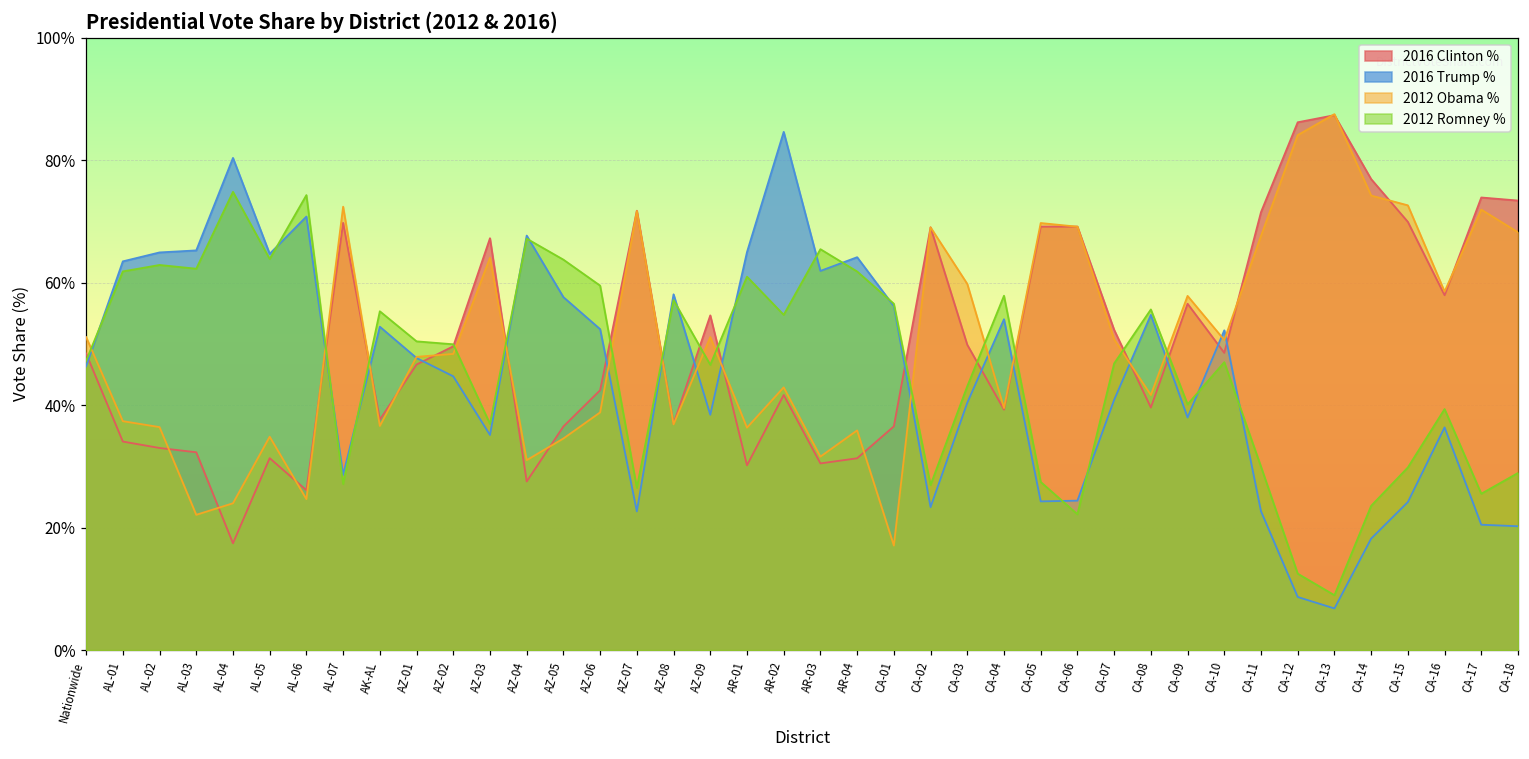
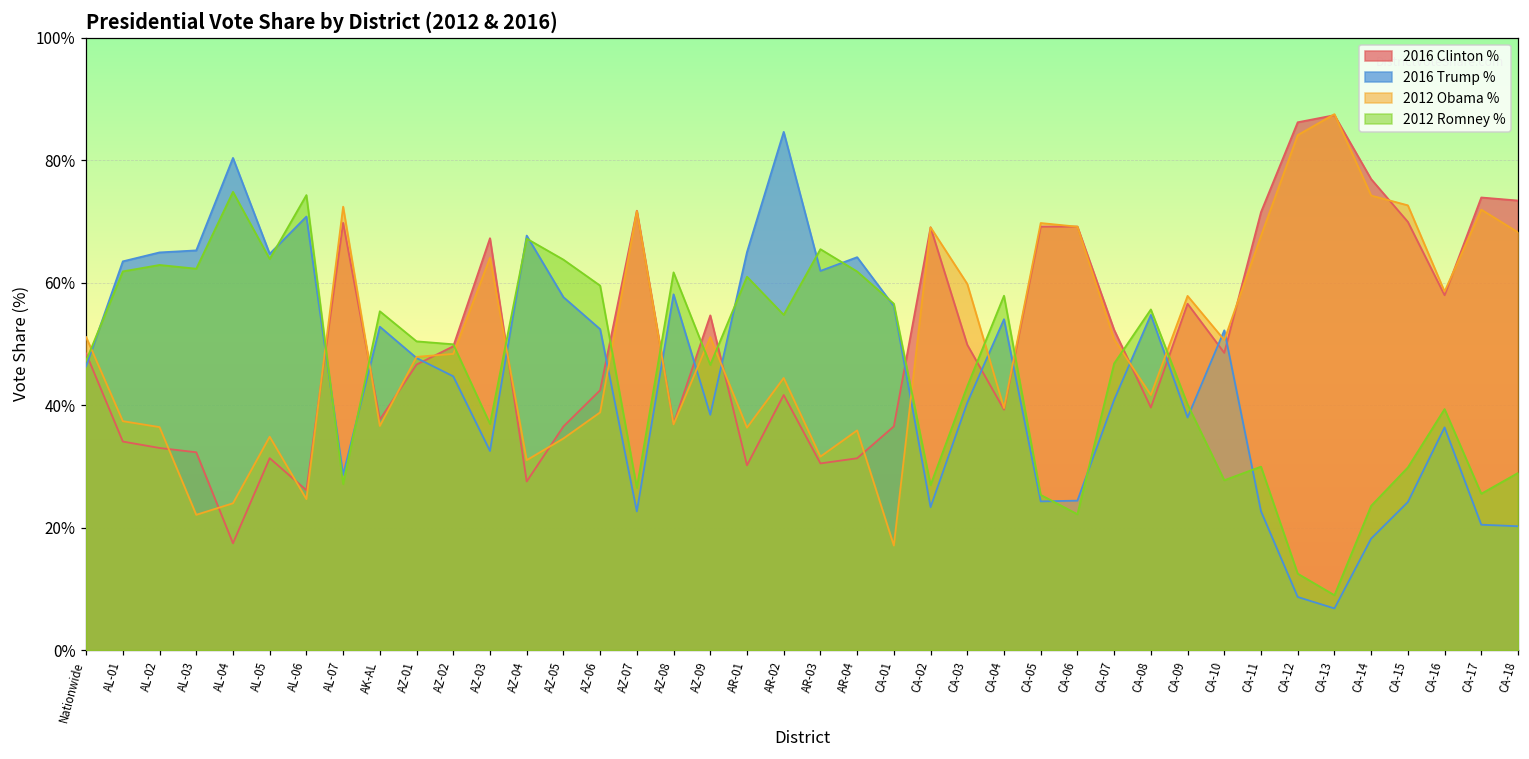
2016 Trump %, AZ-03: 35% -> 33%
2012 Romney %, AZ-08: 57% -> 62%
2012 Obama %, AR-02: 43% -> 44%
2012 Romney %, CA-05: 27% -> 25%
2012 Romney %, CA-10: 47% -> 28%
